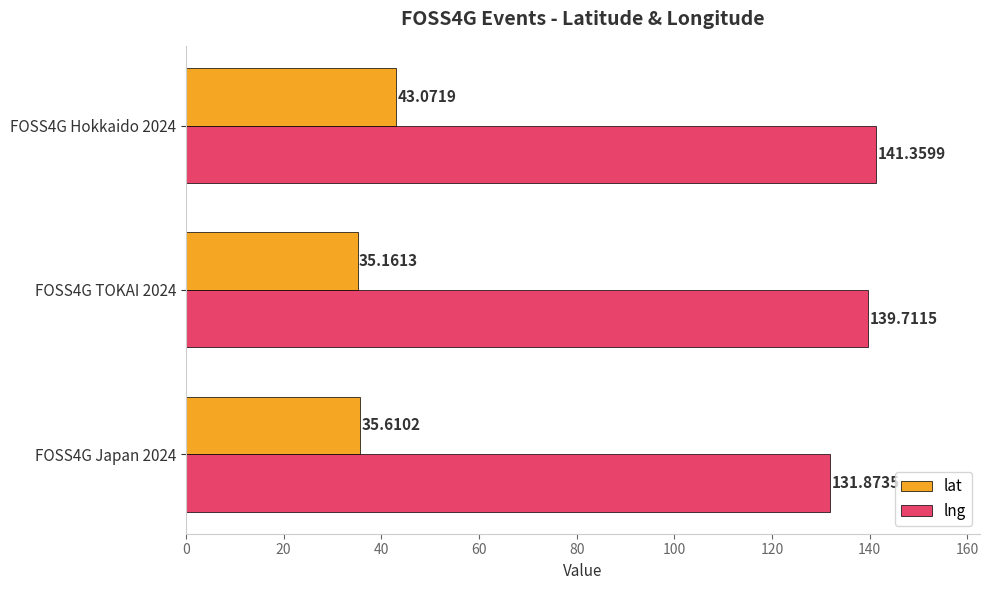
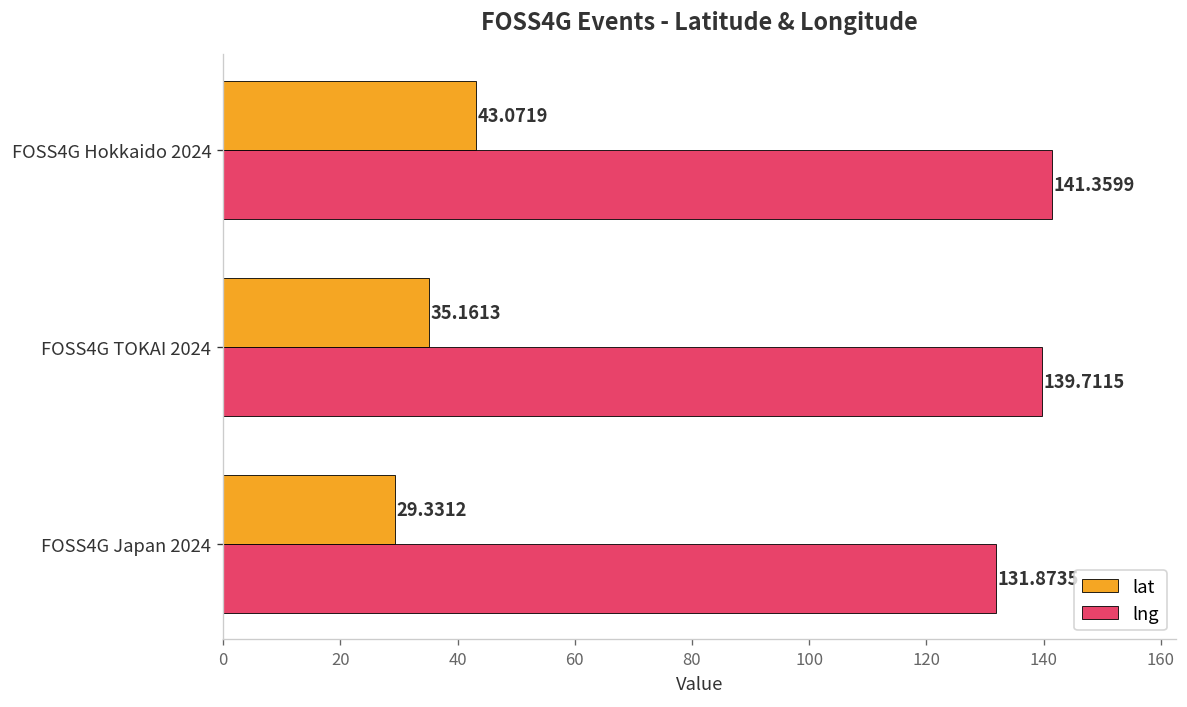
lat, FOSS4G Japan 2024: 35.6102 -> 29.3312
